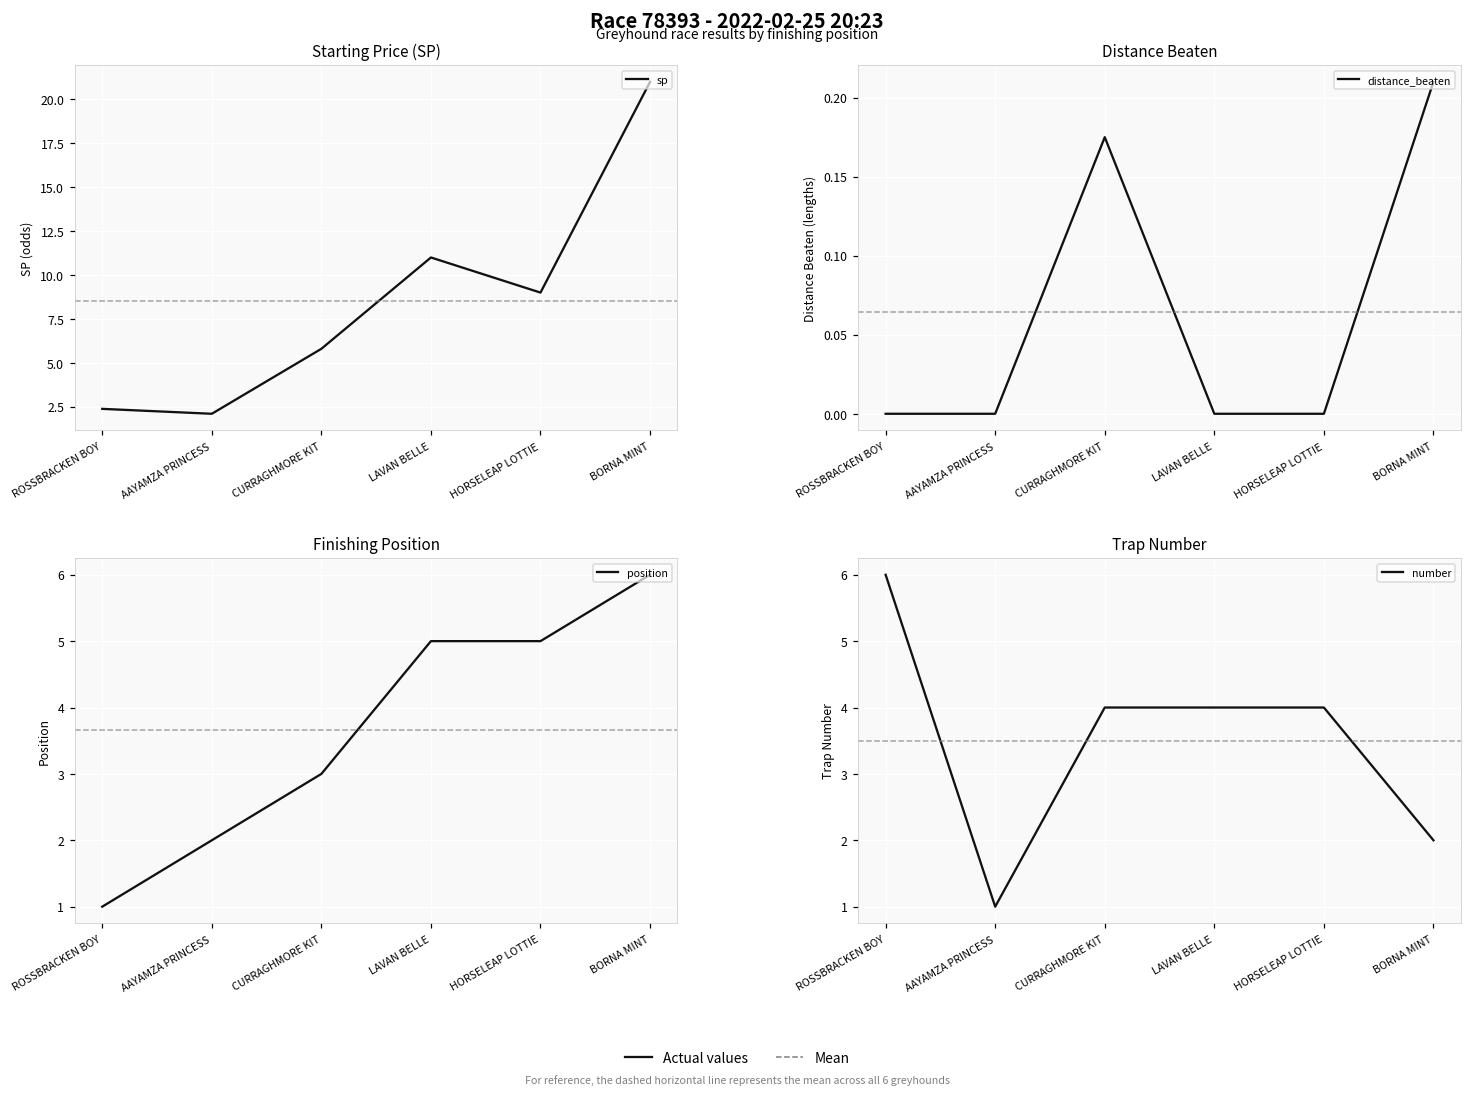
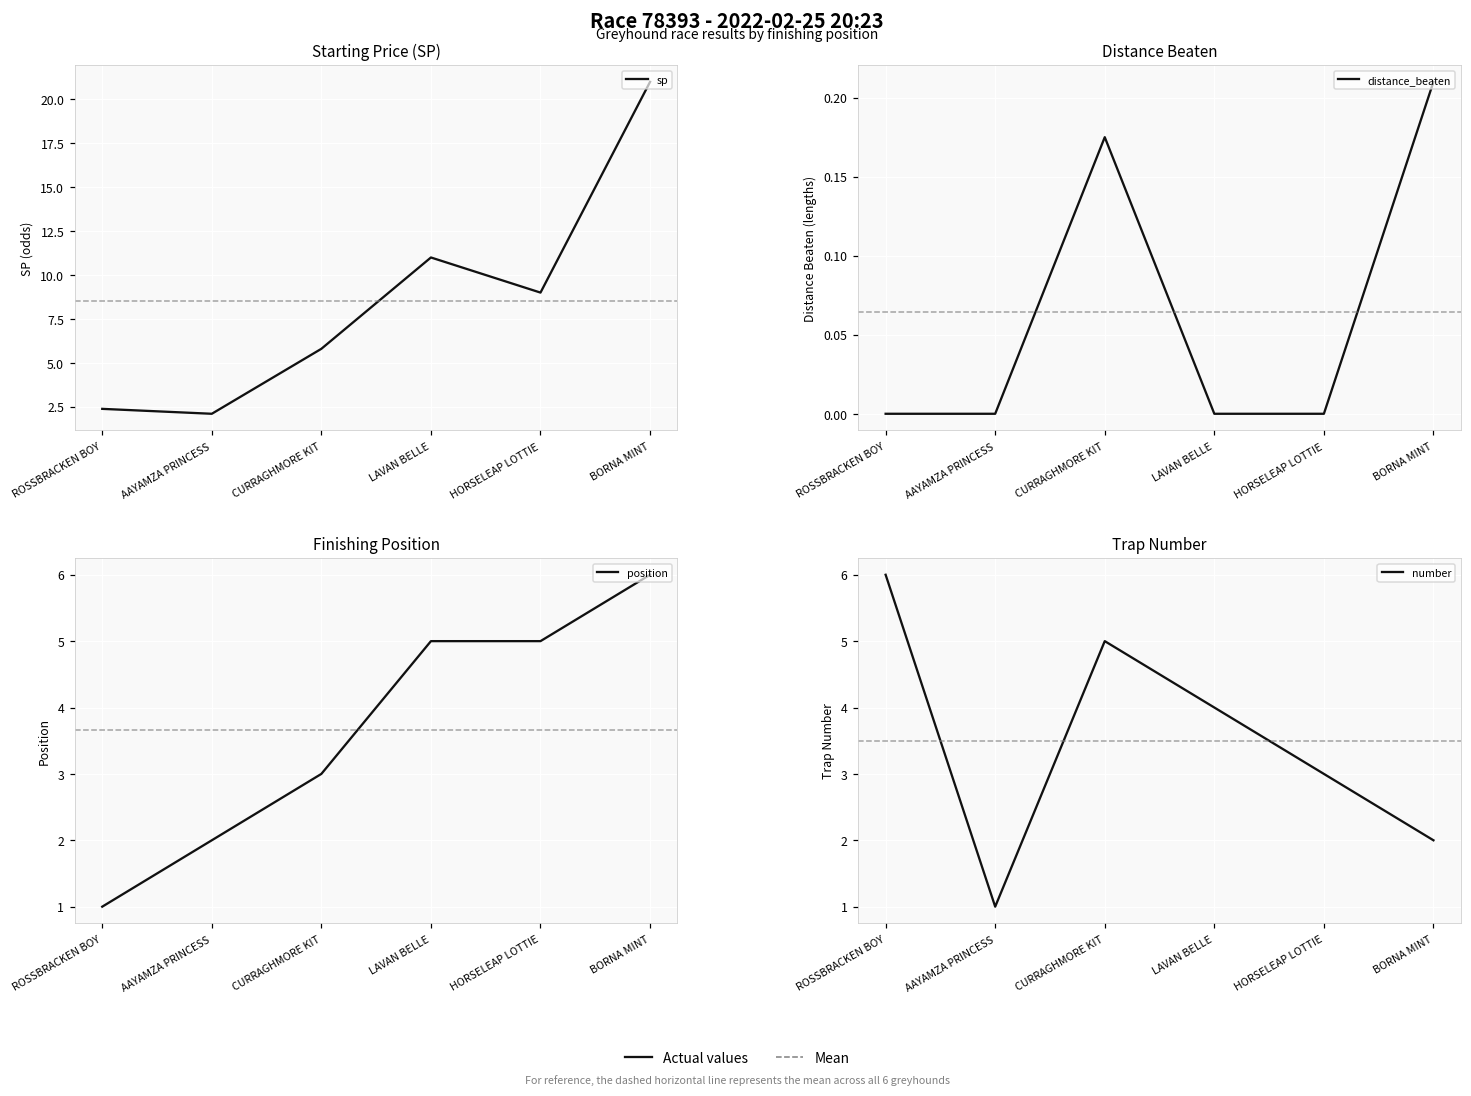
Trap Number, CURRAGHMORE KIT: 4 -> 5
Trap Number, HORSELEAP LOTTIE: 4 -> 3
